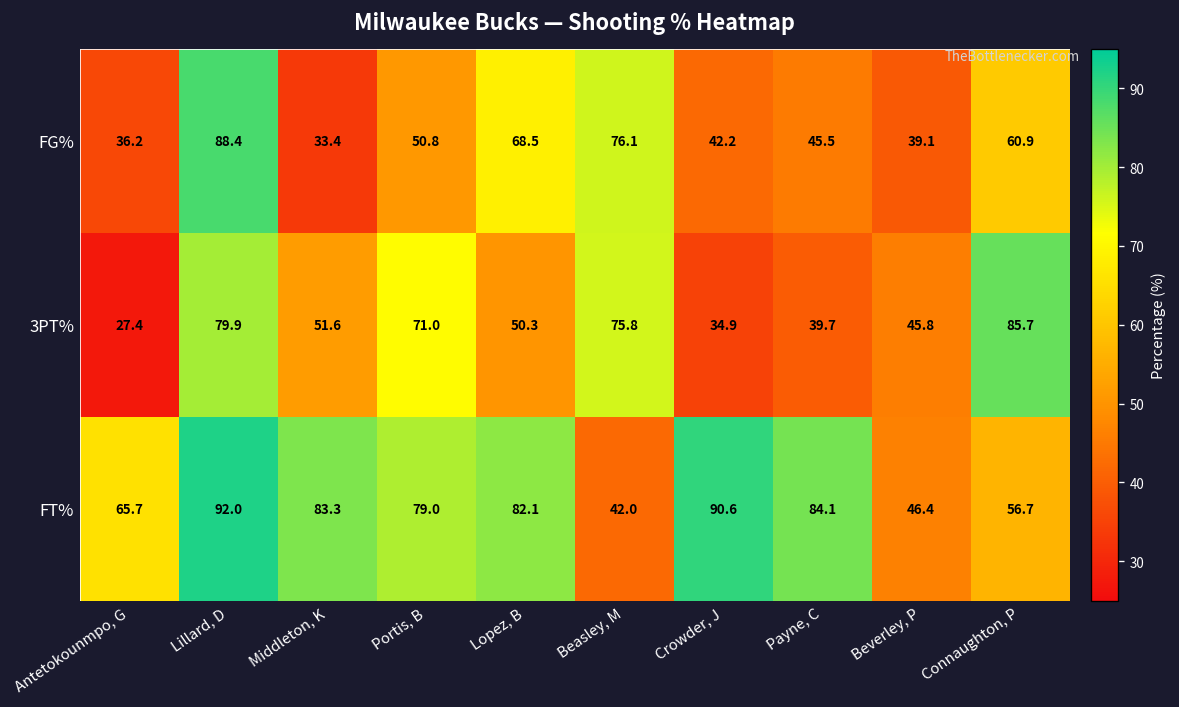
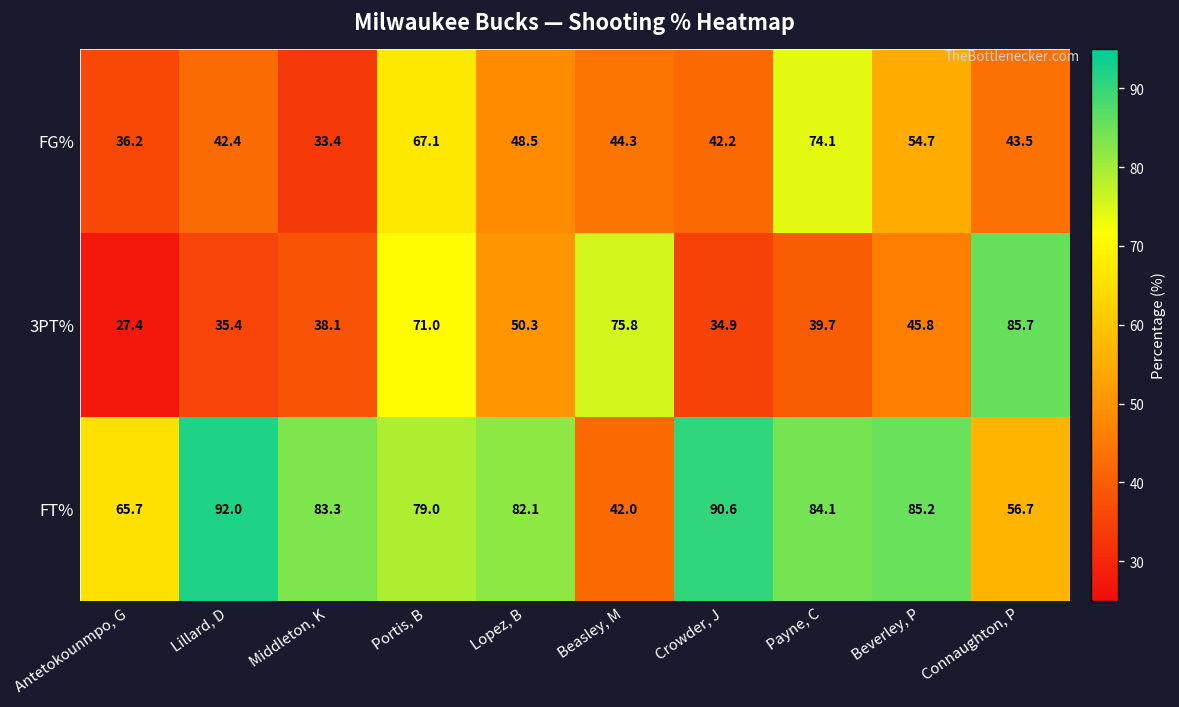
FG%, Lillard, D: 88.4 -> 42.4
FG%, Portis, B: 50.8 -> 67.1
FG%, Lopez, B: 68.5 -> 48.5
FG%, Beasley, M: 76.1 -> 44.3
FG%, Payne, C: 45.5 -> 74.1
FG%, Beverley, P: 39.1 -> 54.7
FG%, Connaughton, P: 60.9 -> 43.5
3PT%, Lillard, D: 79.9 -> 35.4
3PT%, Middleton, K: 51.6 -> 38.1
FT%, Beverley, P: 46.4 -> 85.2
